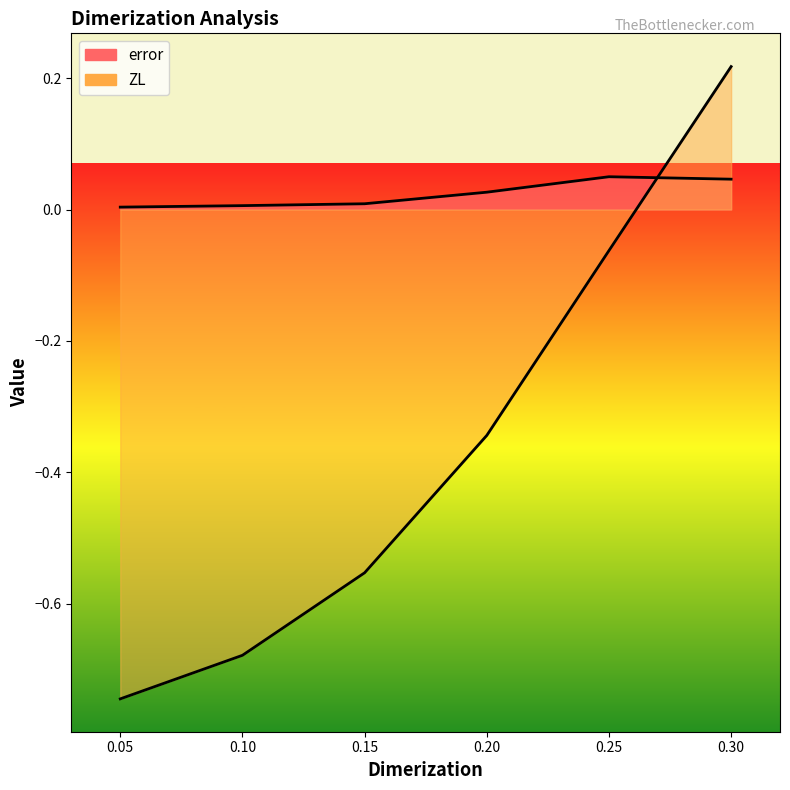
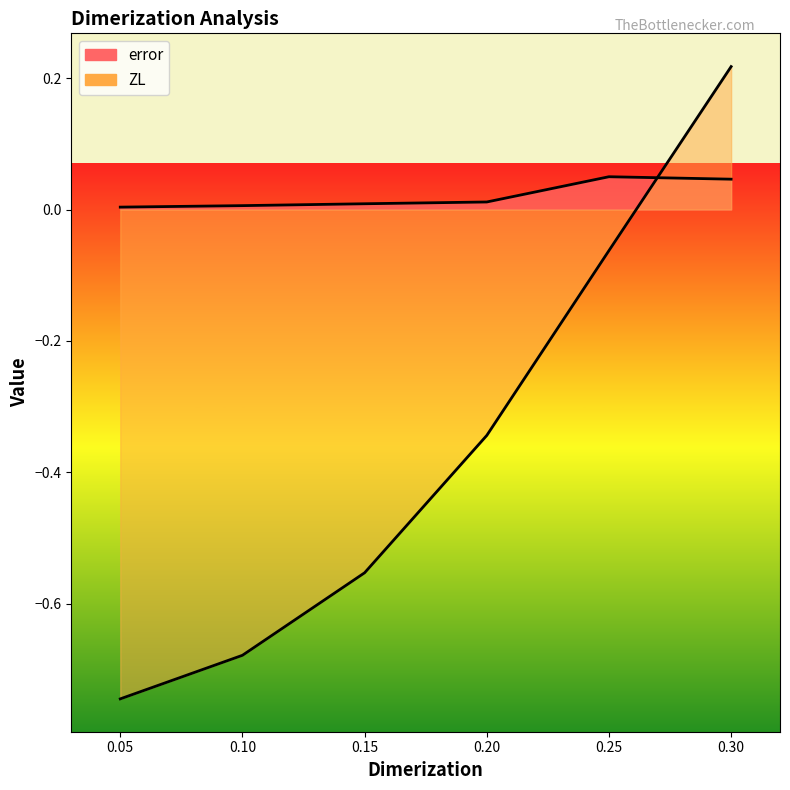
error, 0.20: 0.03 -> 0.01
